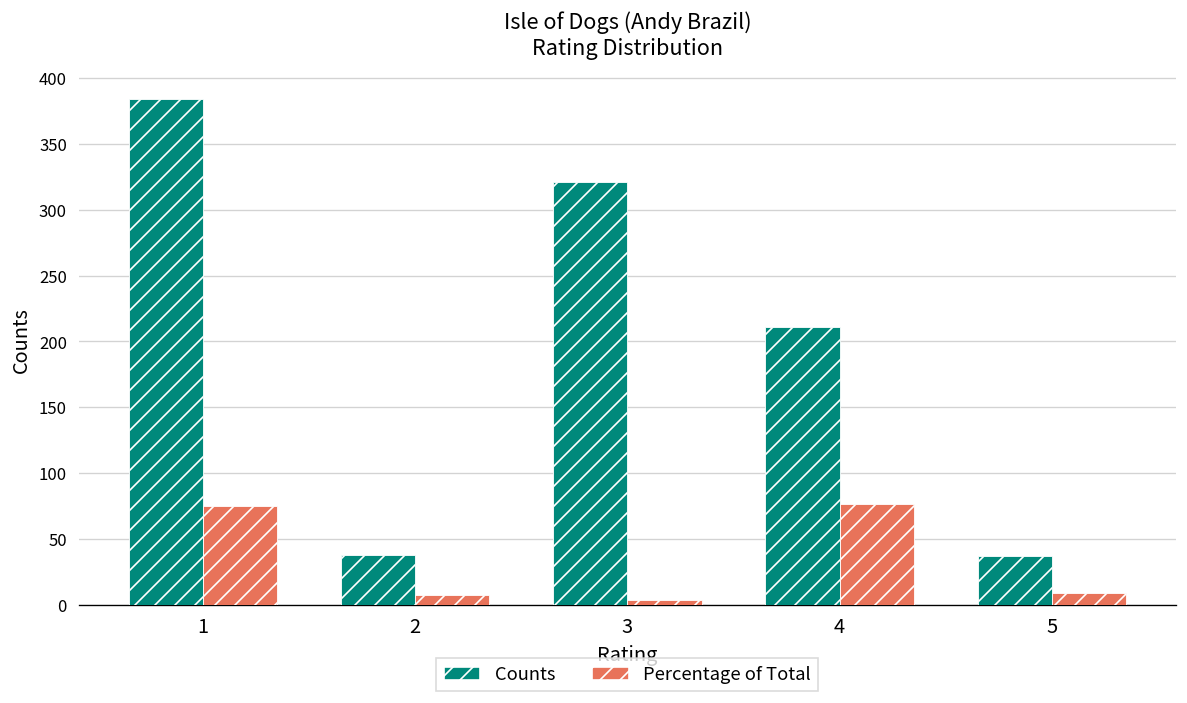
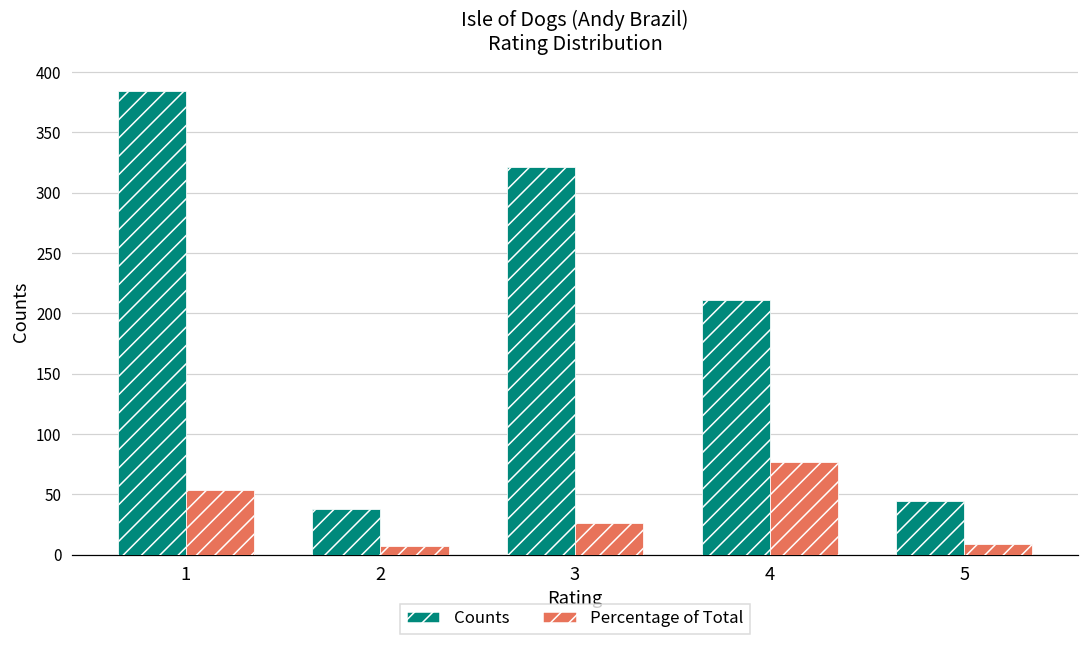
Percentage of Total, 1: 75 -> 54
Percentage of Total, 3: 4 -> 26
Counts, 5: 37 -> 45
